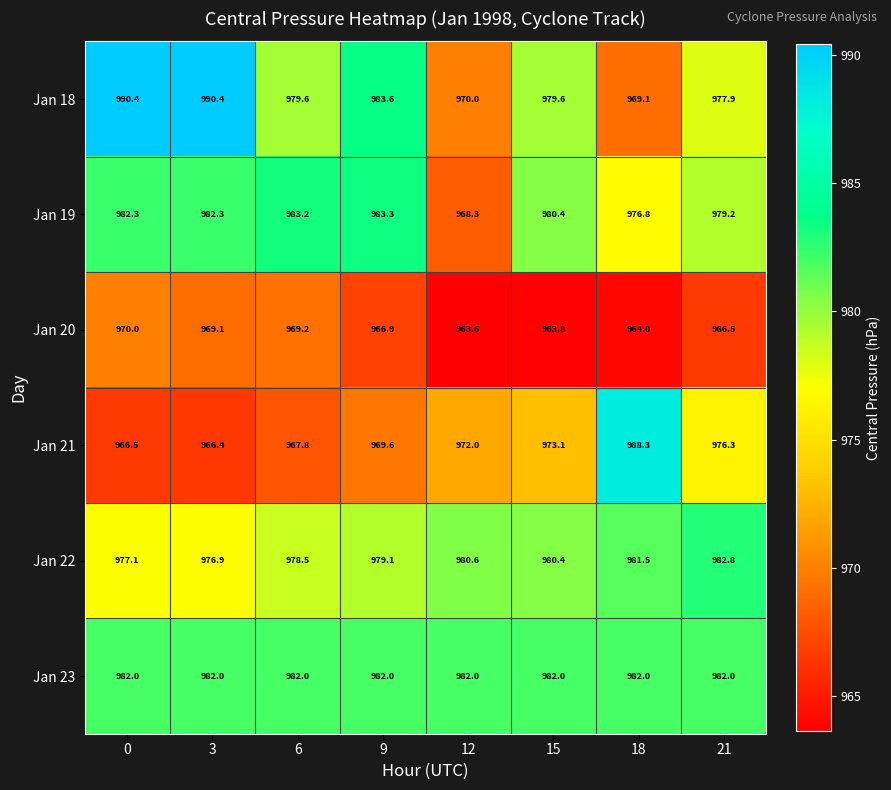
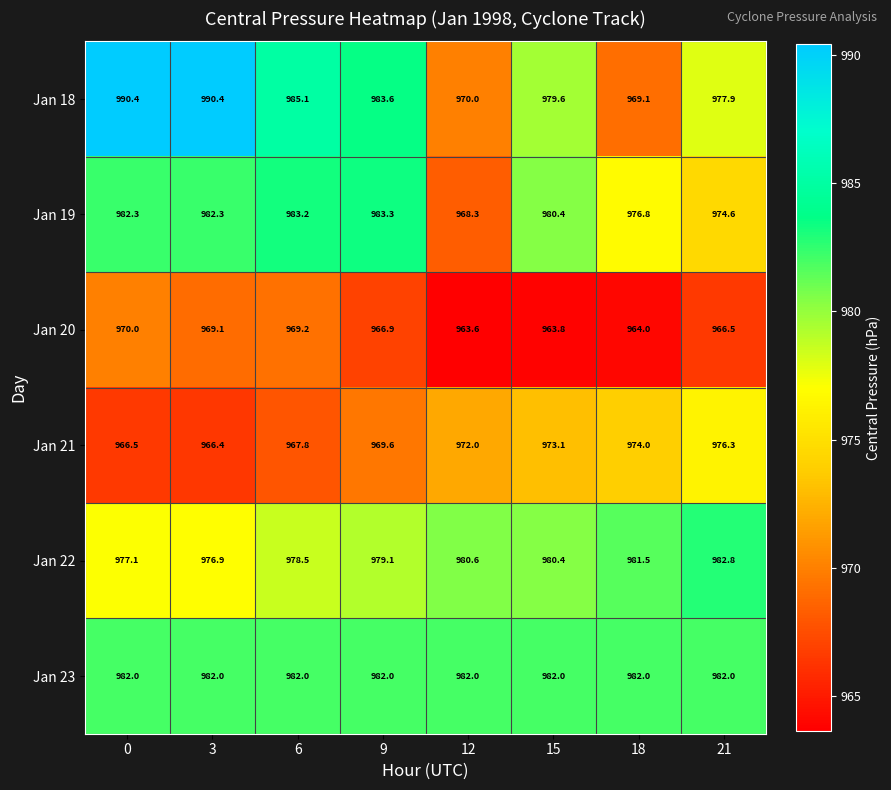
Jan 18, 6: 979.6 -> 985.1
Jan 19, 21: 979.2 -> 974.6
Jan 21, 18: 988.3 -> 974.0
